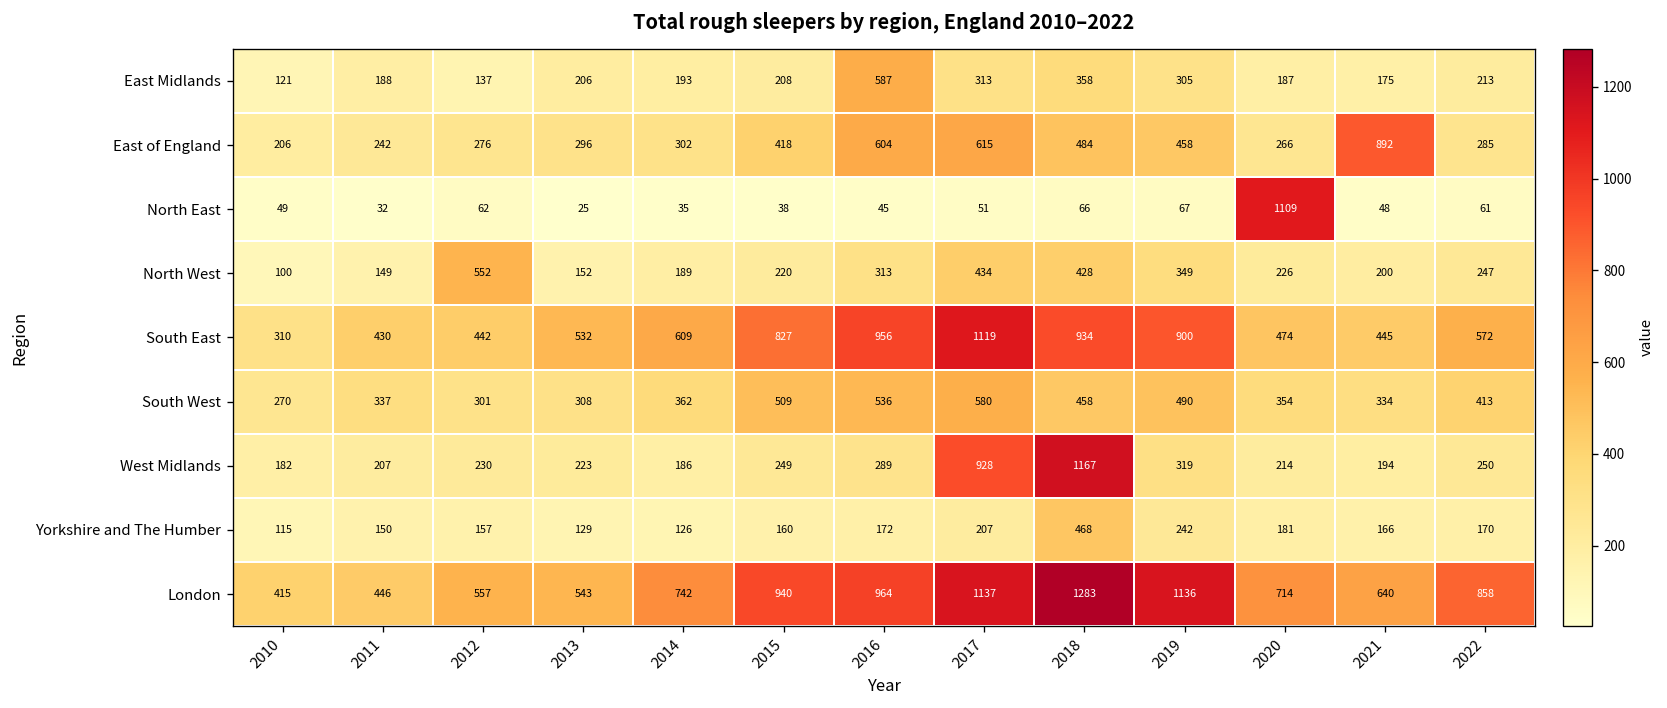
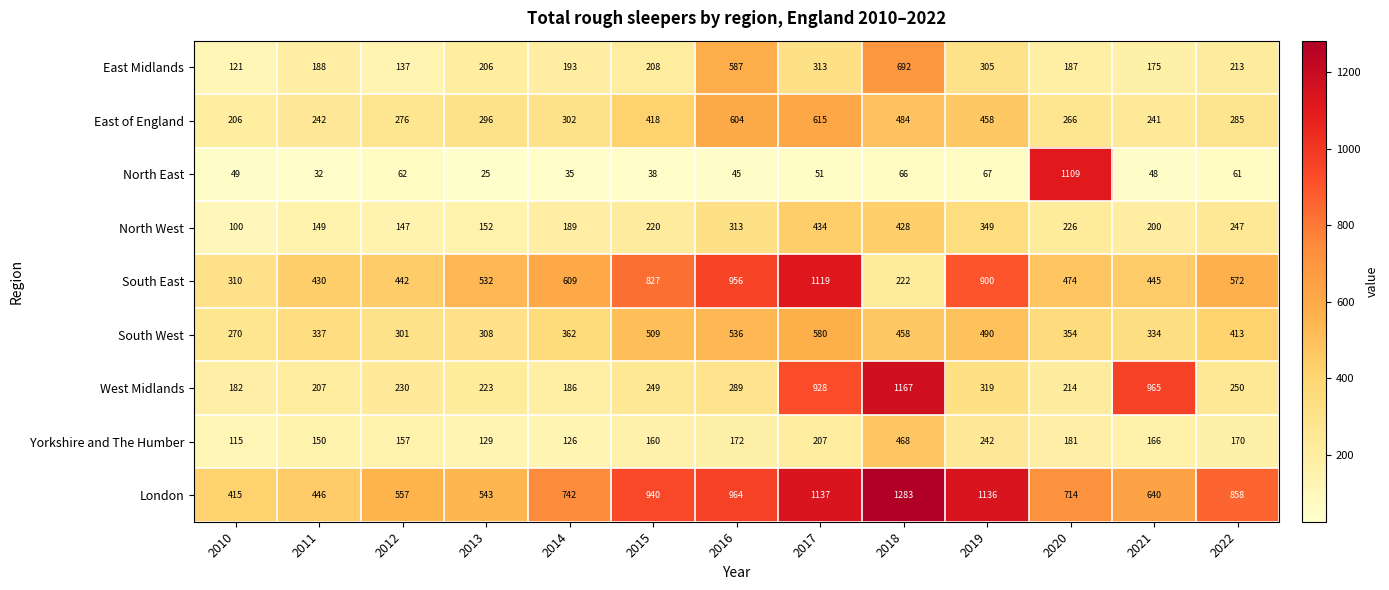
East Midlands, 2018: 358 -> 692
East of England, 2021: 892 -> 241
North West, 2012: 552 -> 147
South East, 2018: 934 -> 222
West Midlands, 2021: 194 -> 965
